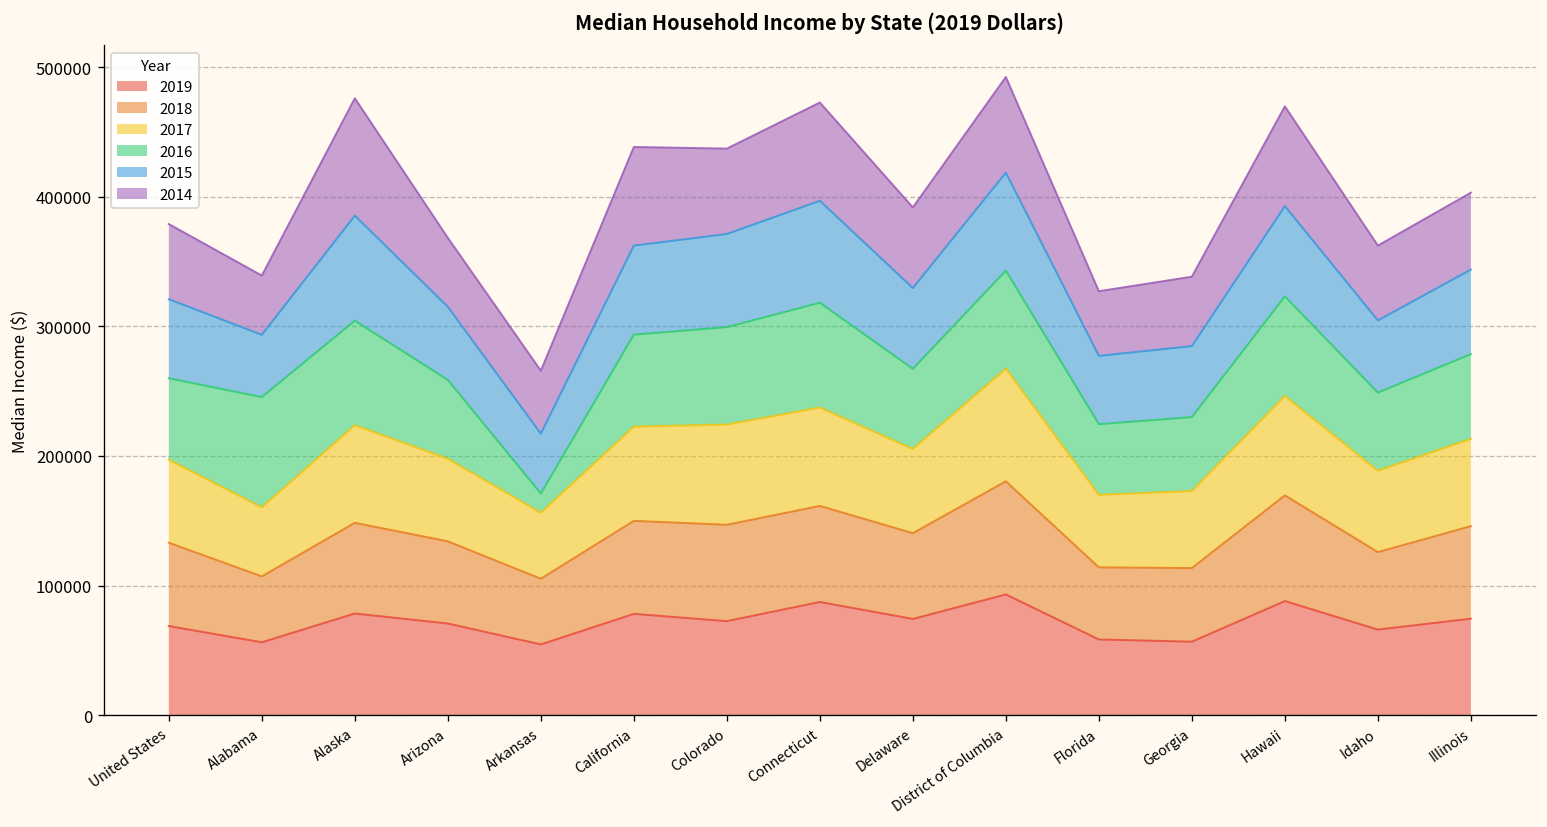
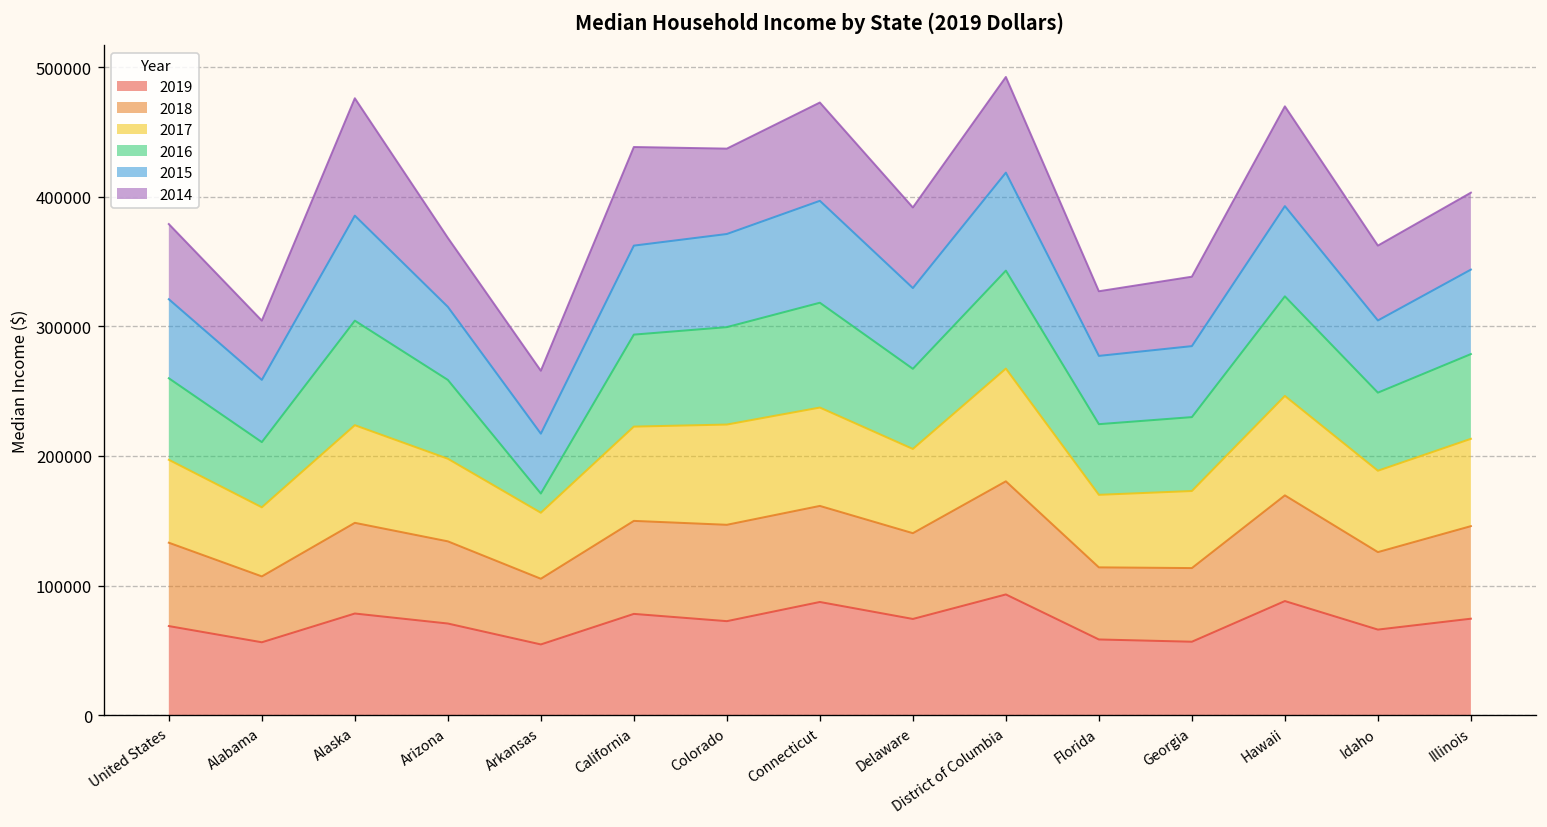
2016, Alabama: 85000 -> 50000
